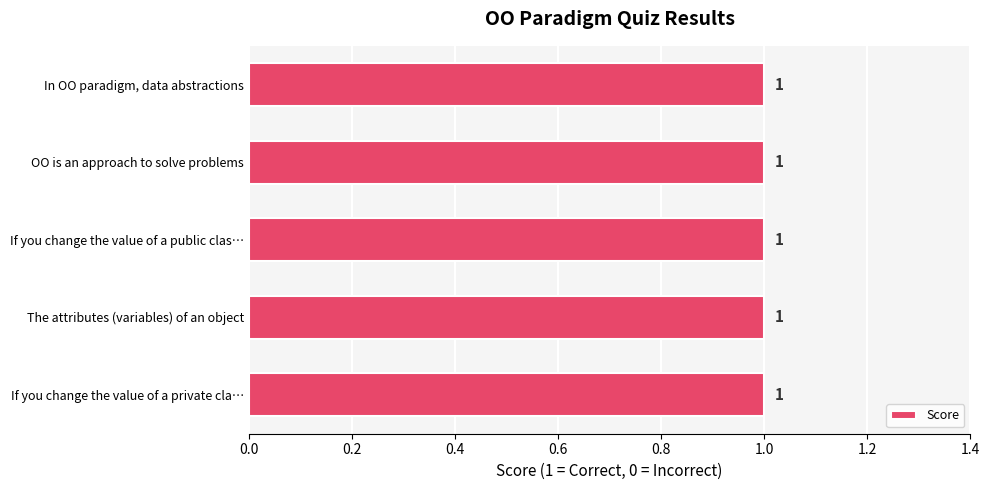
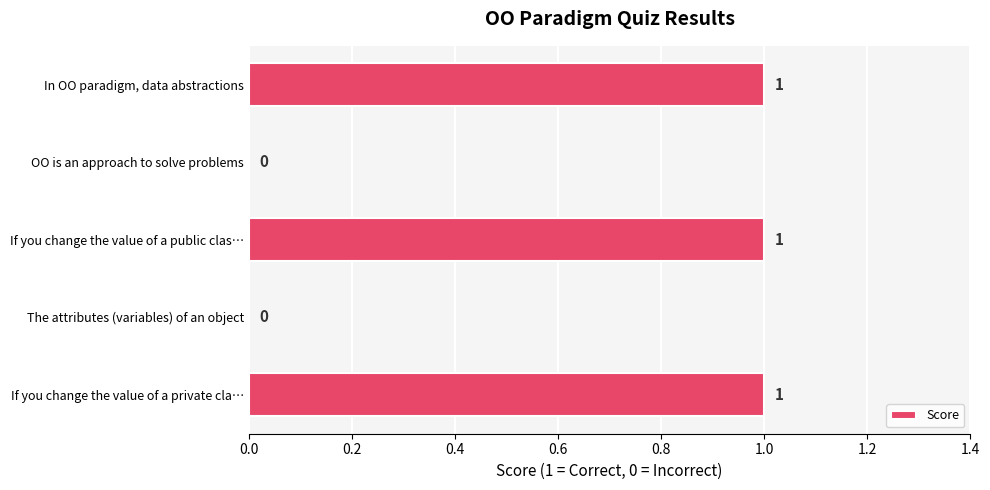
OO is an approach to solve problems: 1 -> 0
The attributes (variables) of an object: 1 -> 0
